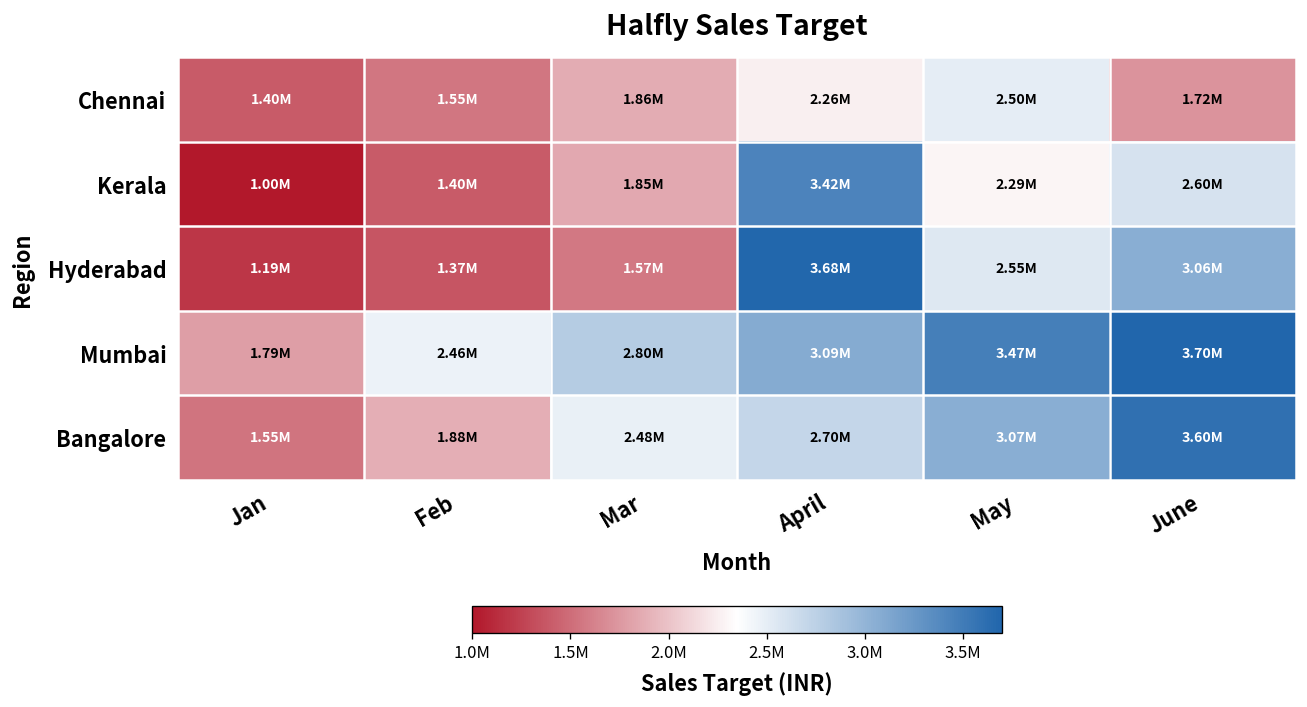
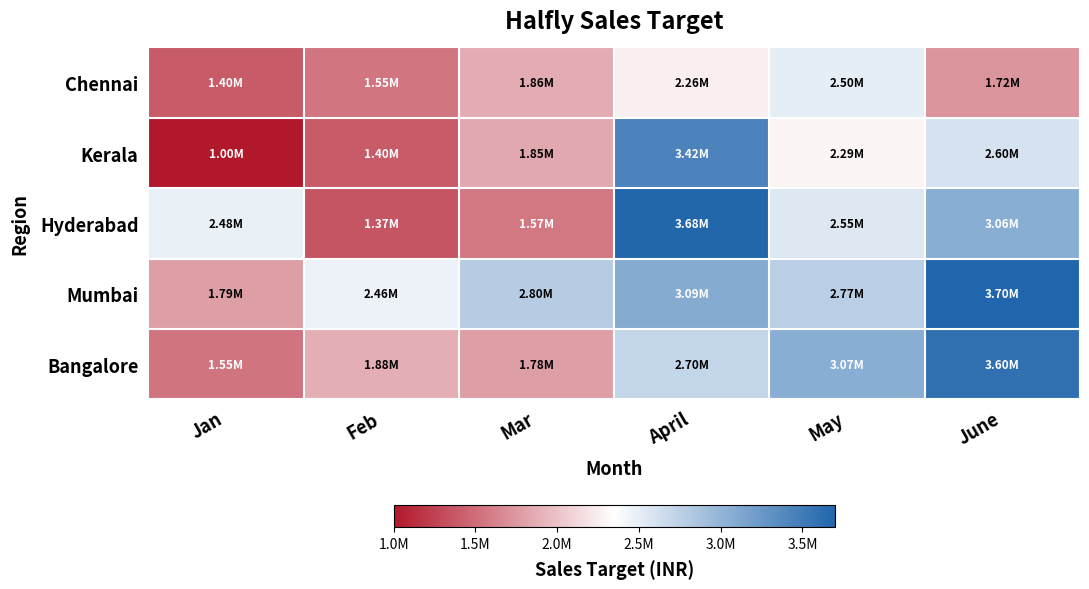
Hyderabad, Jan: 1.19M -> 2.48M
Mumbai, May: 3.47M -> 2.77M
Bangalore, Mar: 2.48M -> 1.78M
